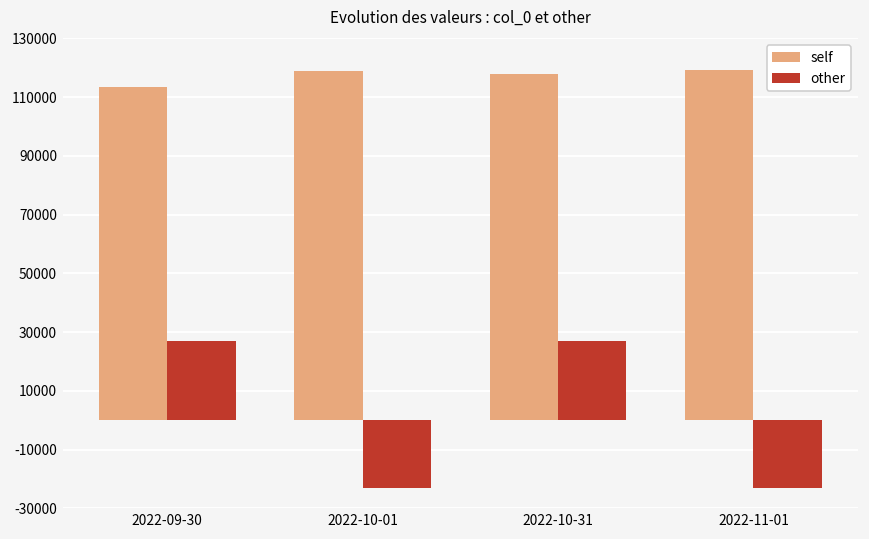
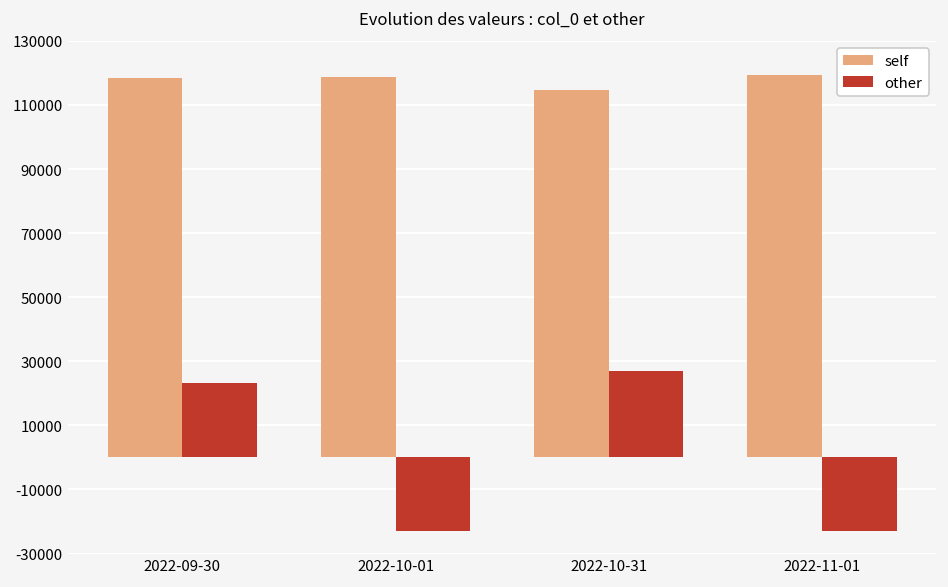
self, 2022-09-30: 114000 -> 118000
other, 2022-09-30: 27000 -> 23000
self, 2022-10-31: 118000 -> 115000
